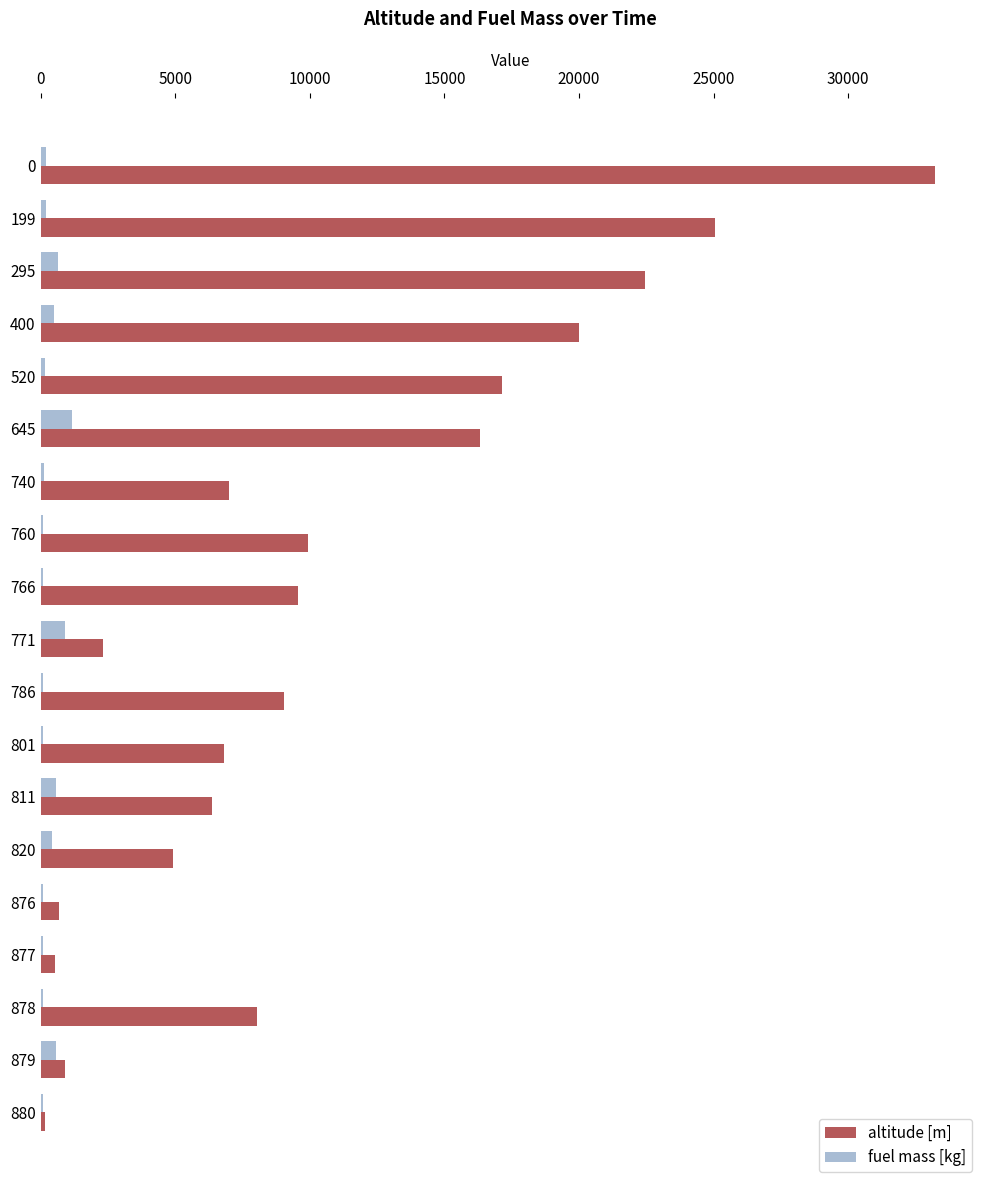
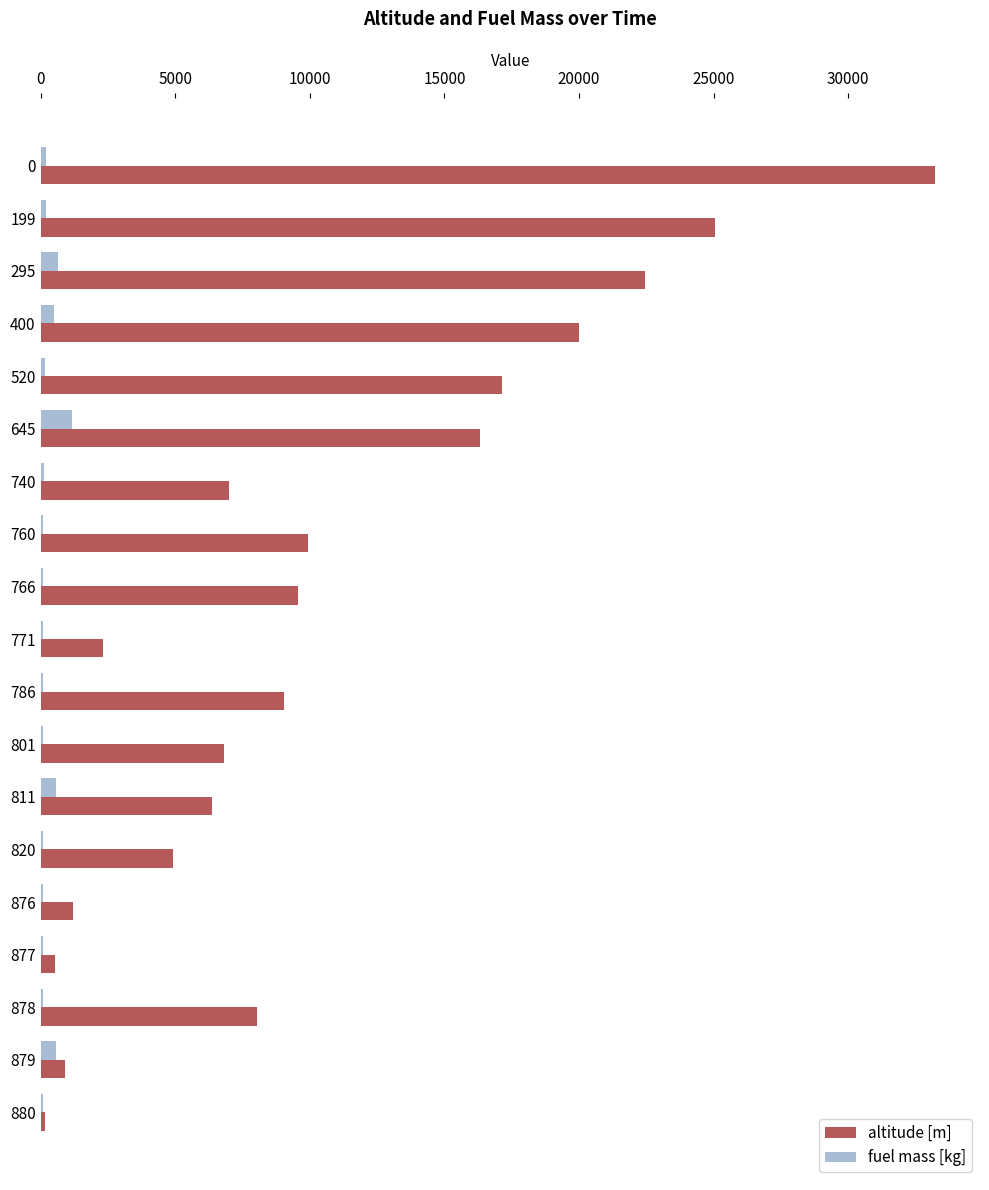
fuel mass [kg], 771: 900 -> 100
fuel mass [kg], 820: 400 -> 100
altitude [m], 876: 700 -> 1200
